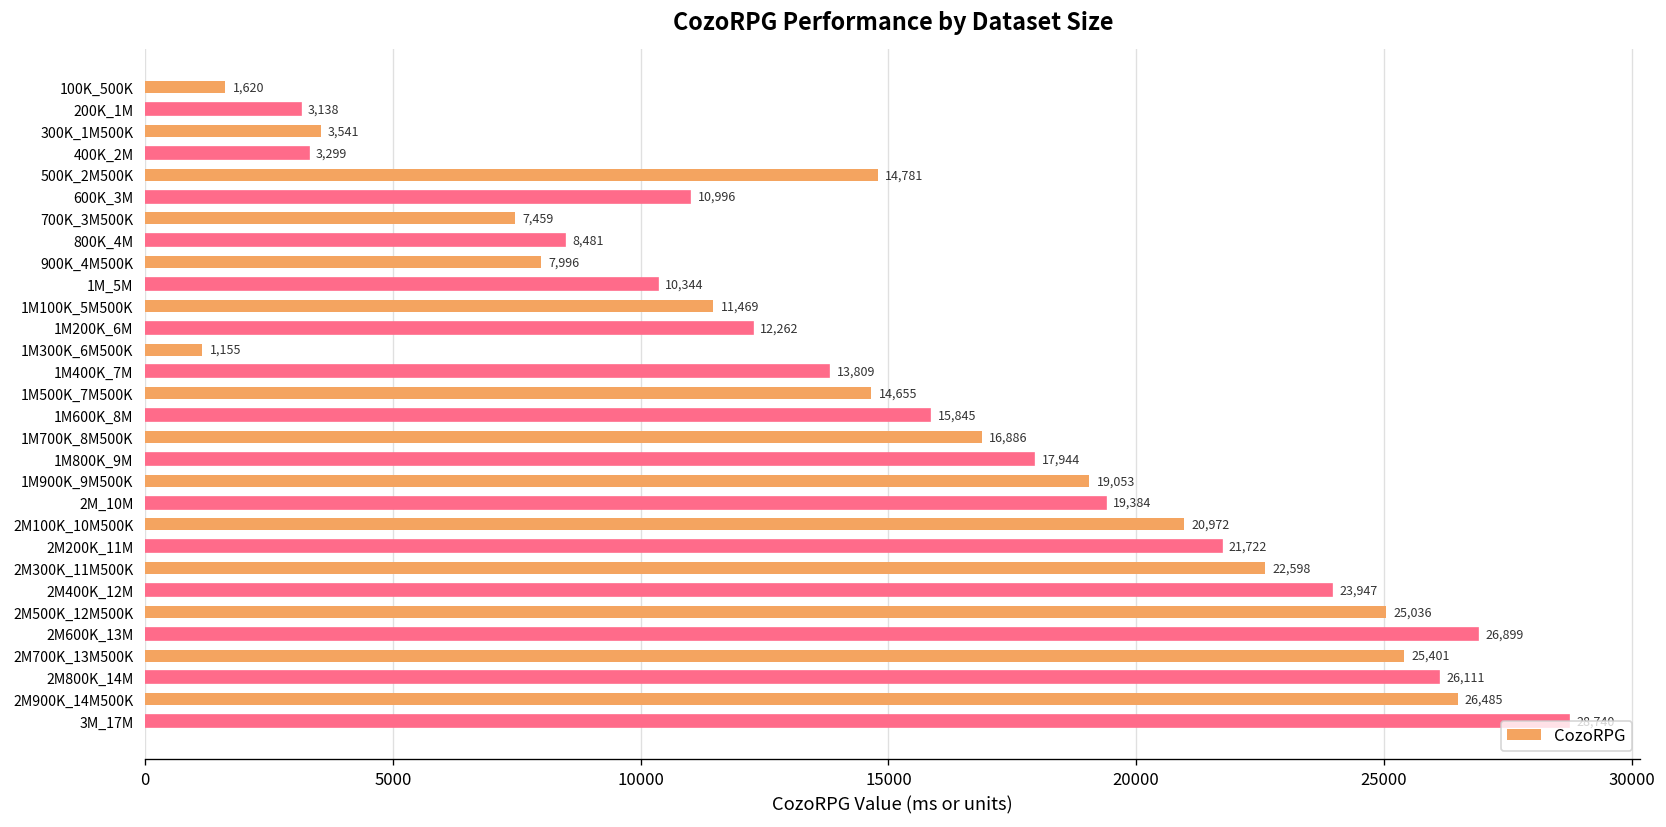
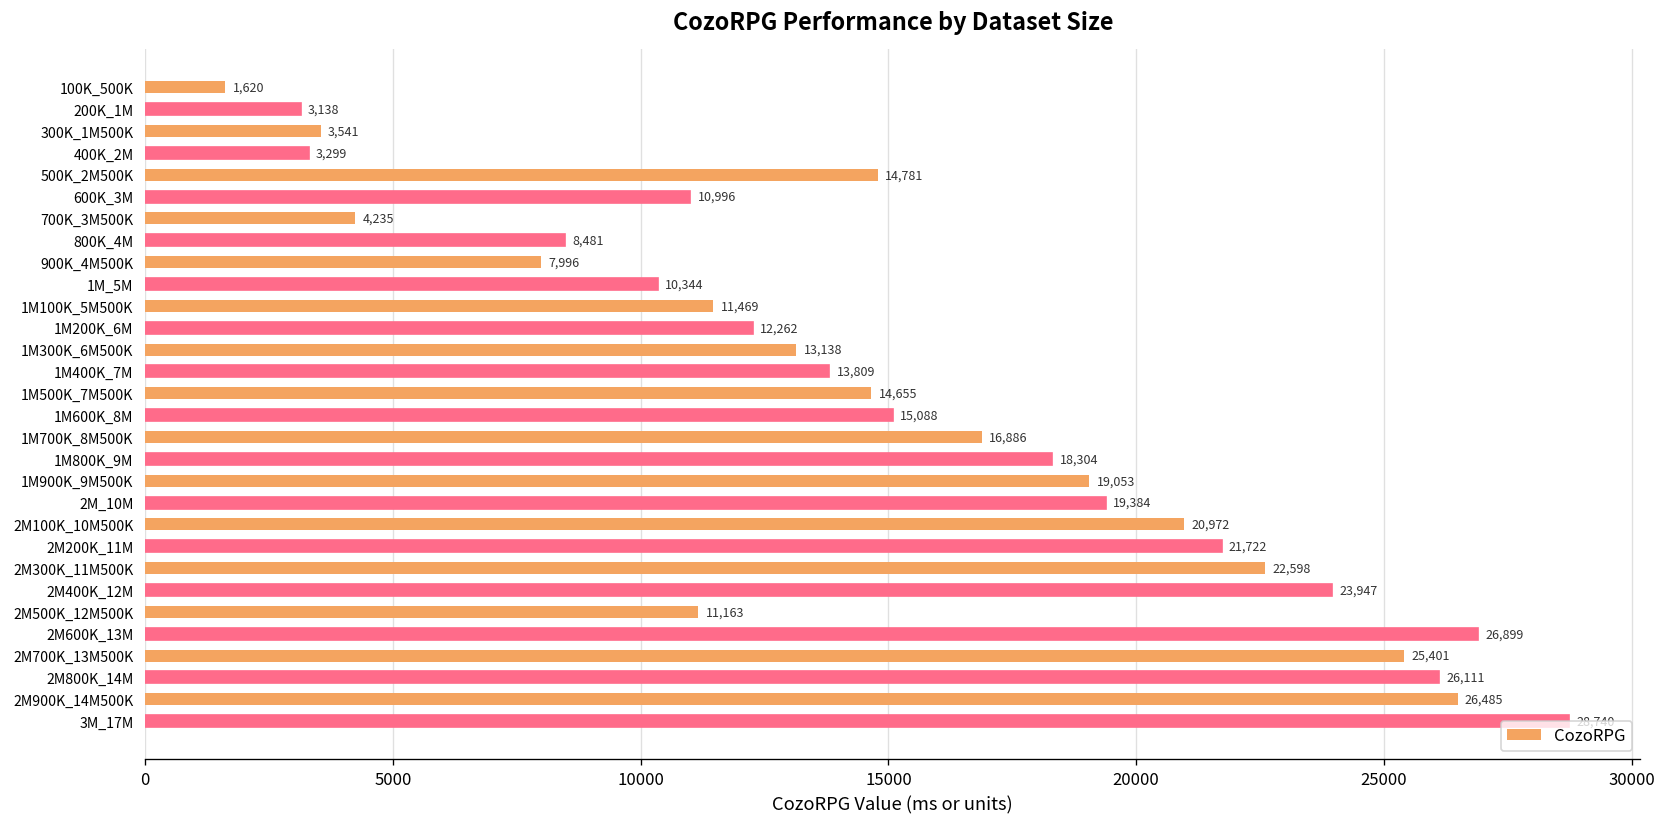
700K_3M500K: 7,459 -> 4,235
1M300K_6M500K: 1,155 -> 13,138
1M600K_8M: 15,845 -> 15,088
1M800K_9M: 17,944 -> 18,304
2M500K_12M500K: 25,036 -> 11,163
